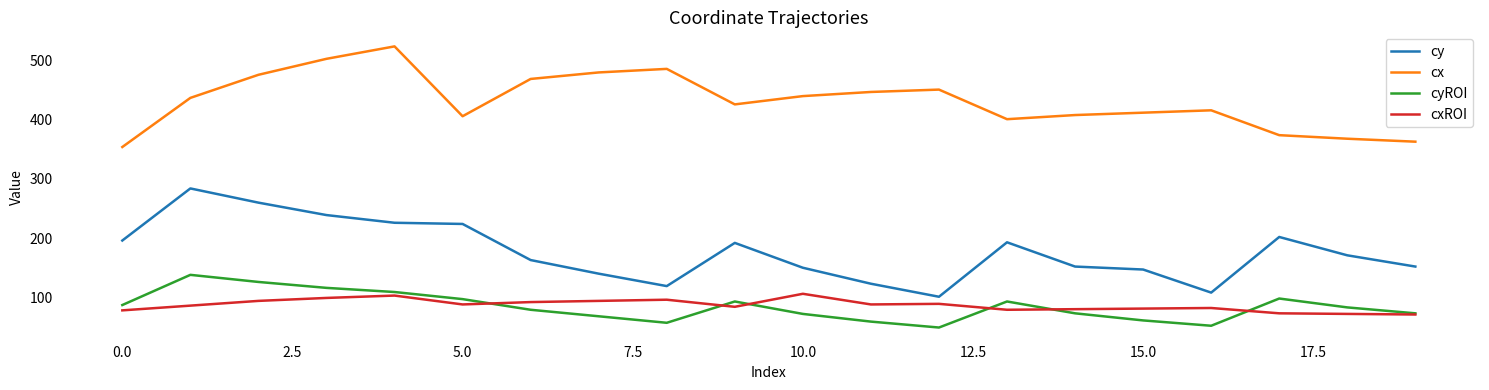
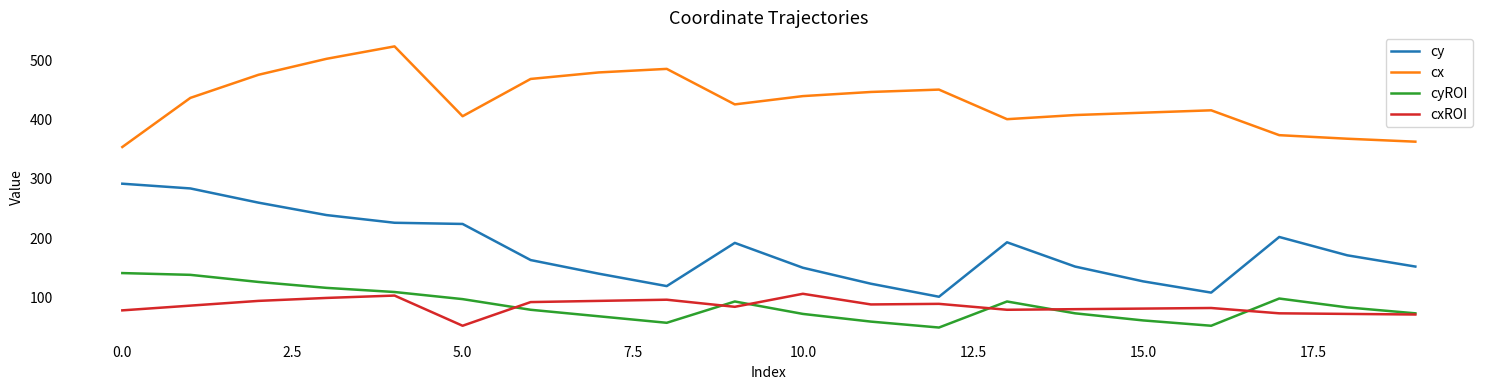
cy, 0.0: 200 -> 290
cyROI, 0.0: 90 -> 140
cxROI, 5.0: 90 -> 50
cy, 15.0: 150 -> 130
